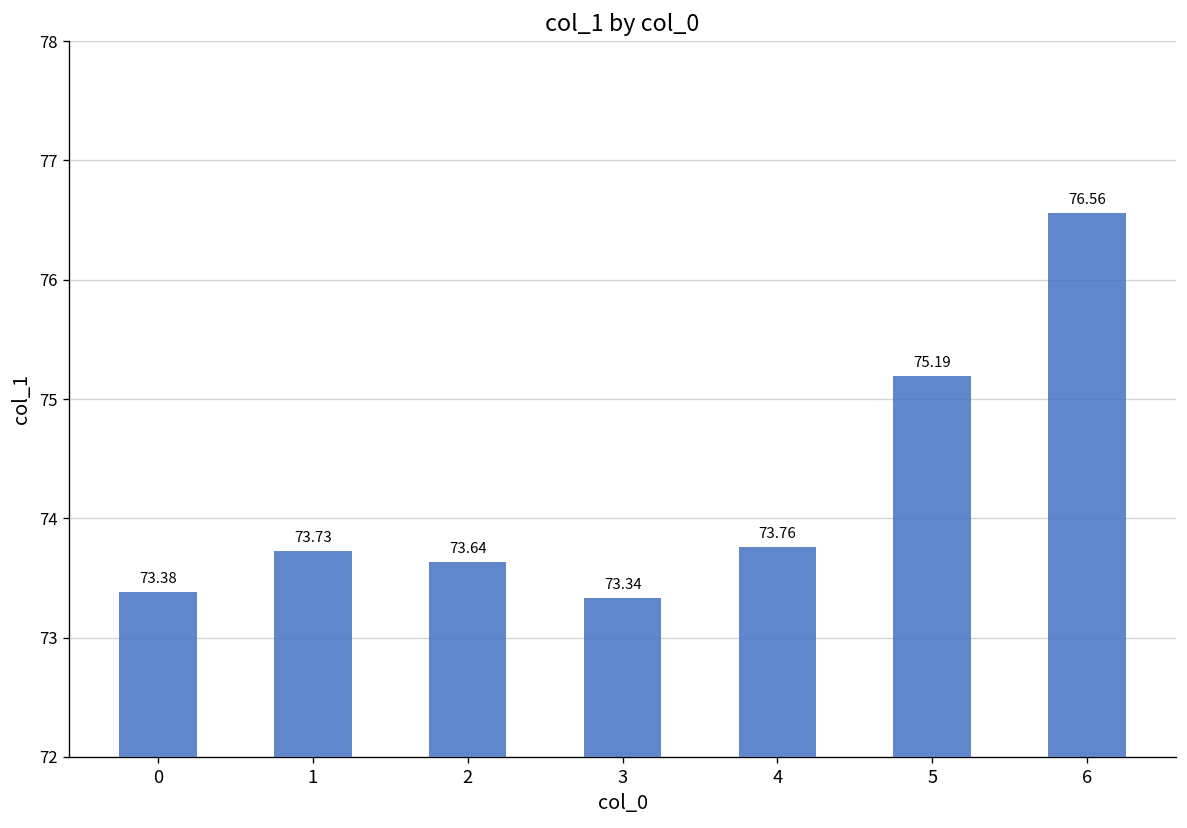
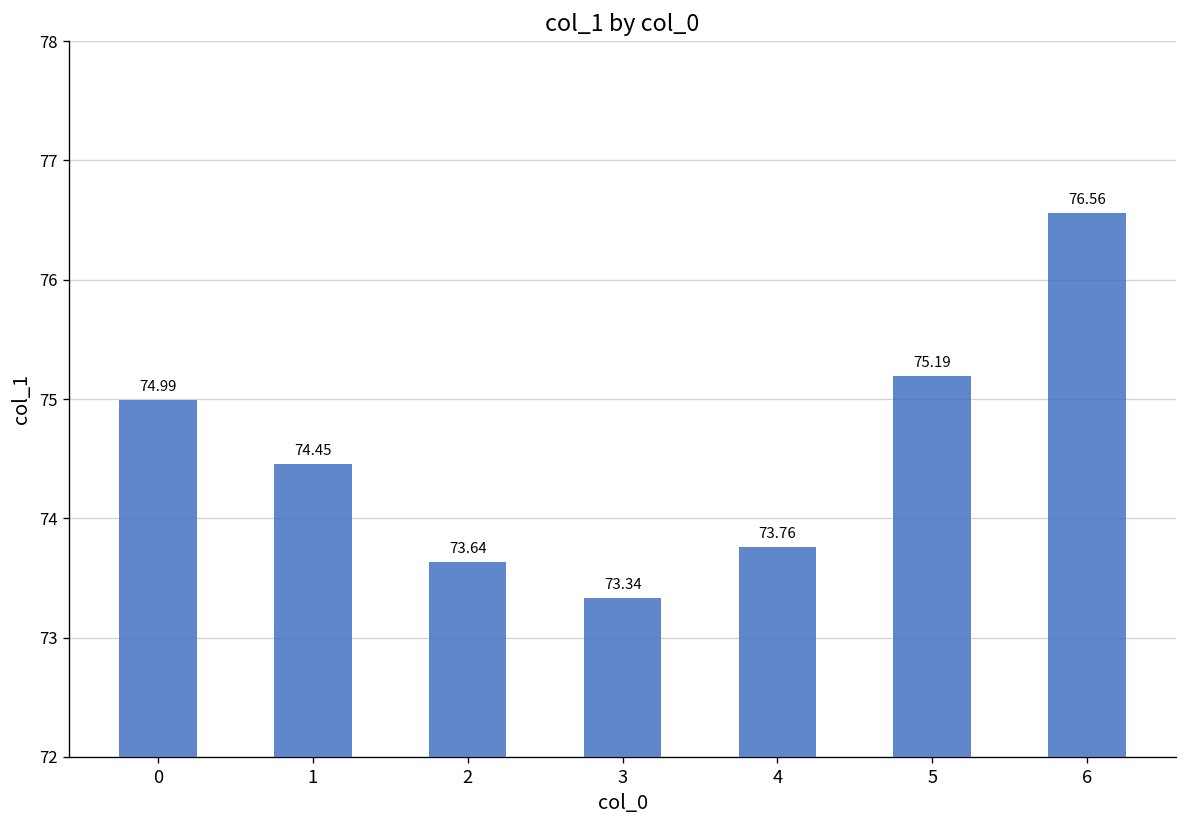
0: 73.38 -> 74.99
1: 73.73 -> 74.45
